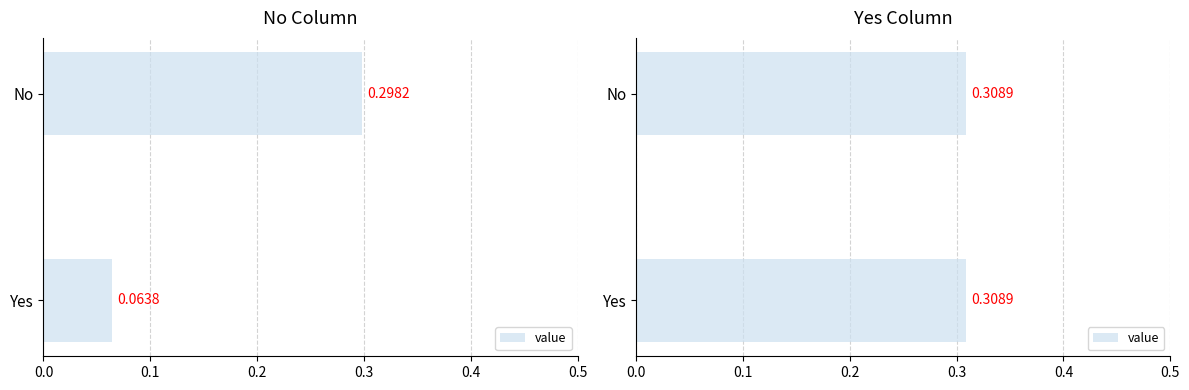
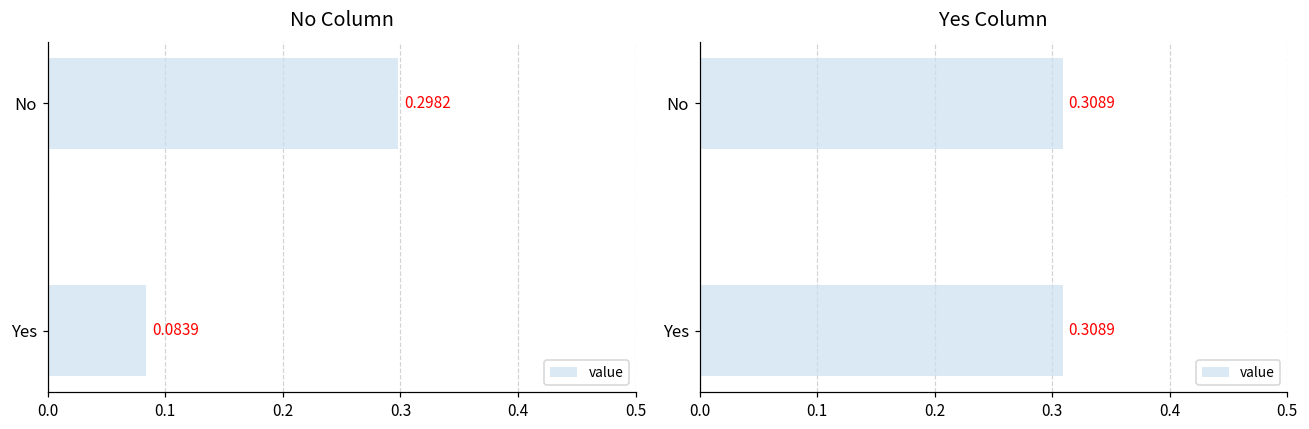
No Column, Yes: 0.0638 -> 0.0839
